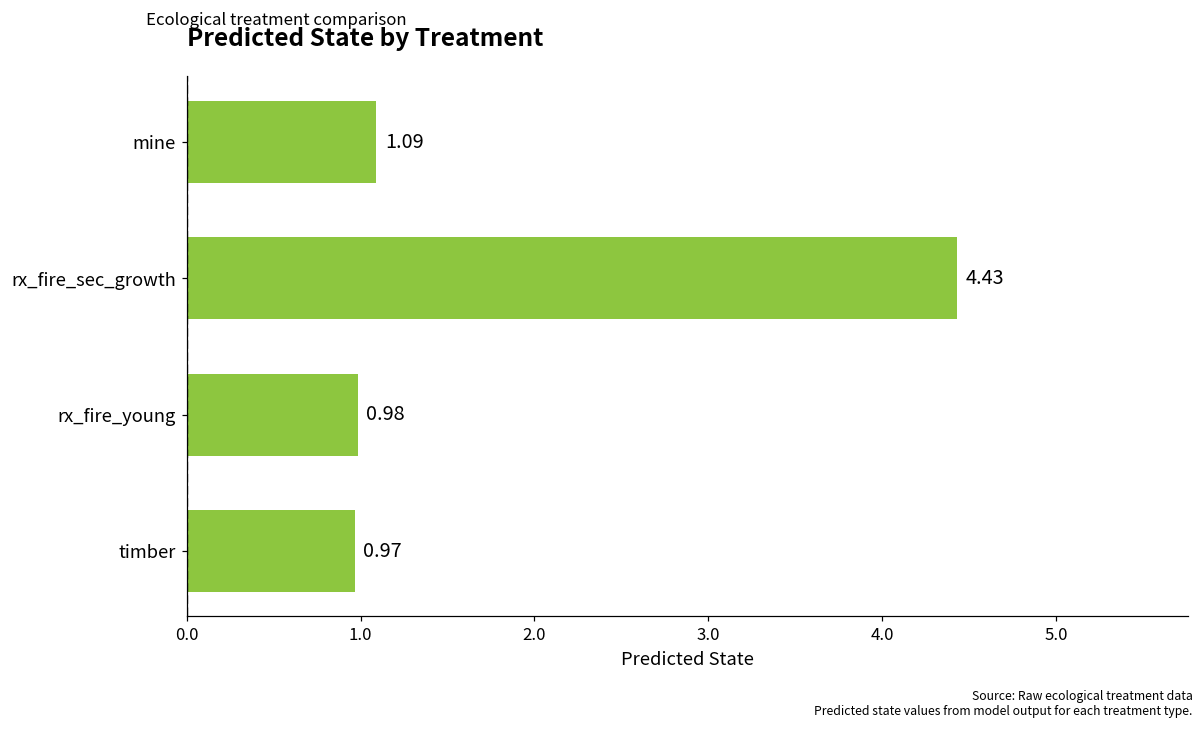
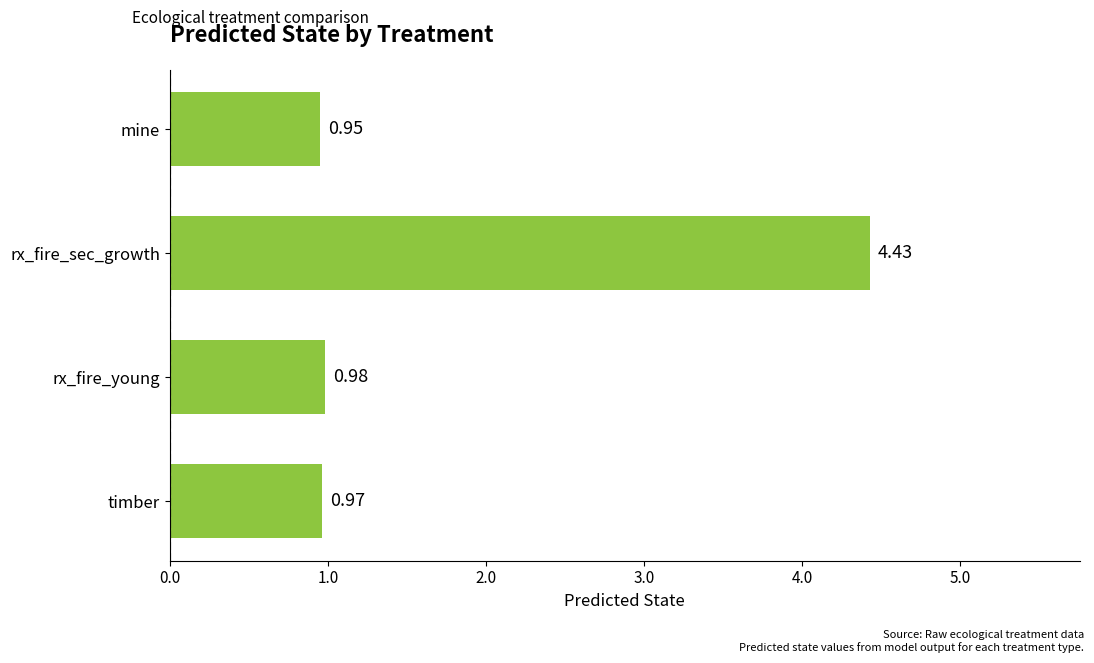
mine: 1.09 -> 0.95
